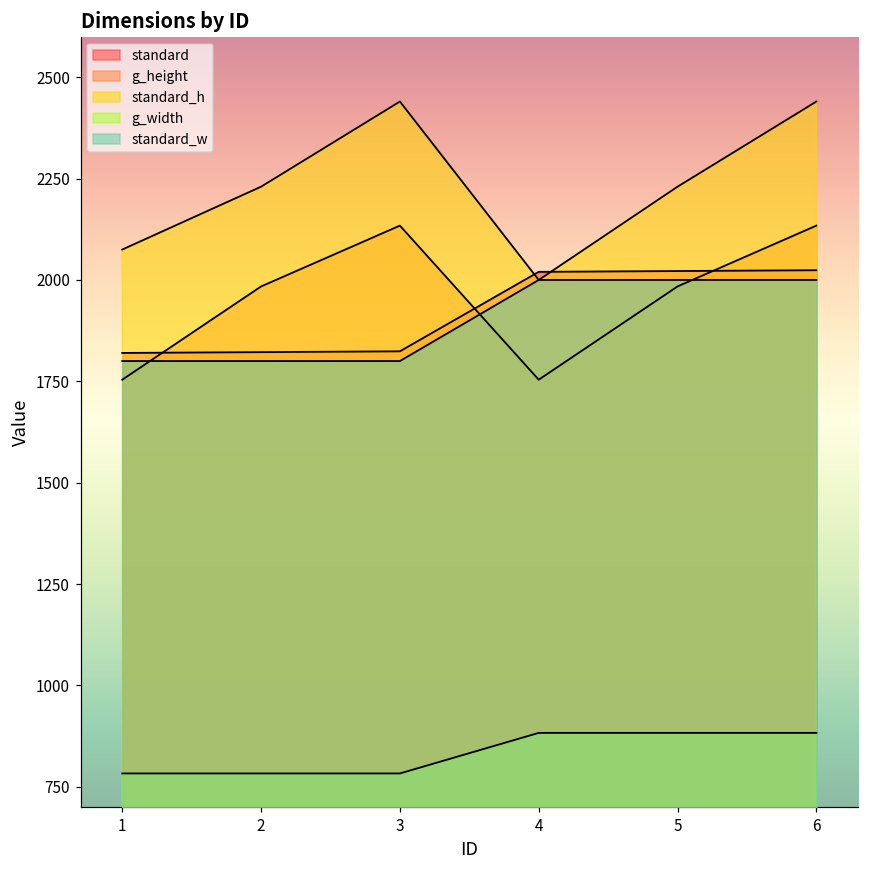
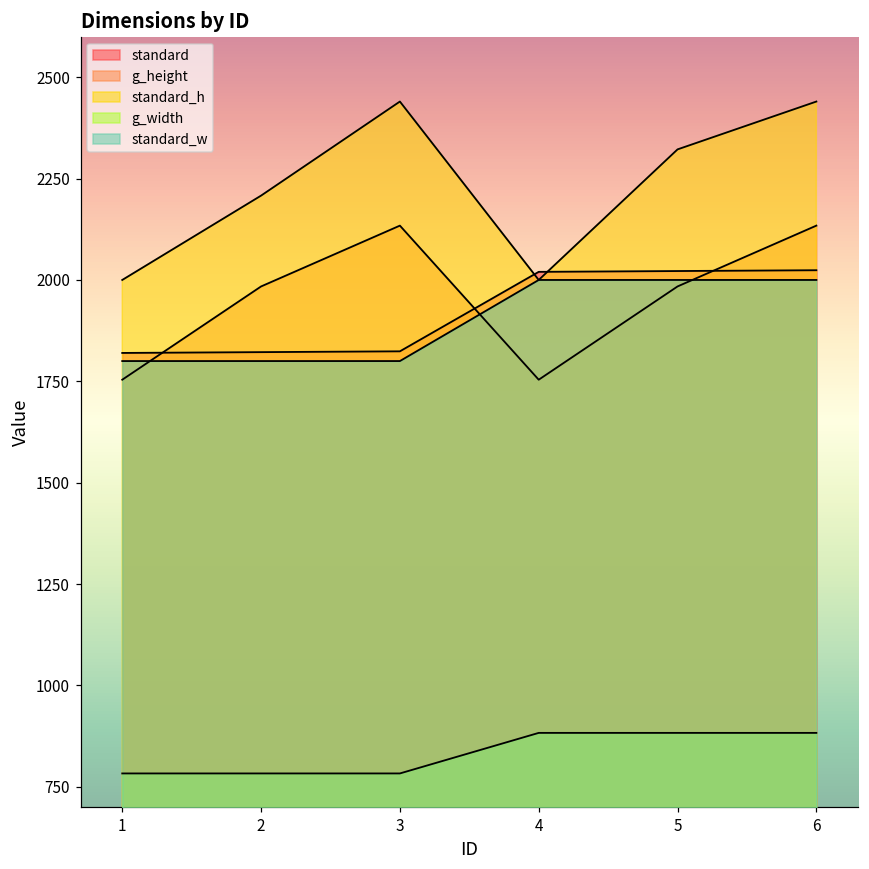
standard_h, 1: 2080 -> 2000
standard_h, 2: 2230 -> 2210
standard_h, 5: 2230 -> 2320
